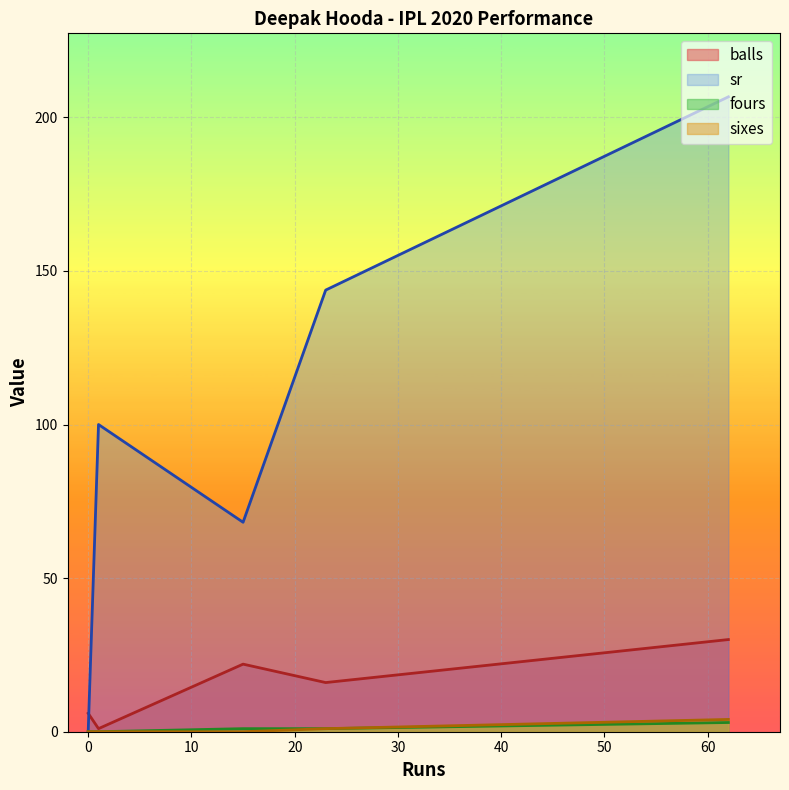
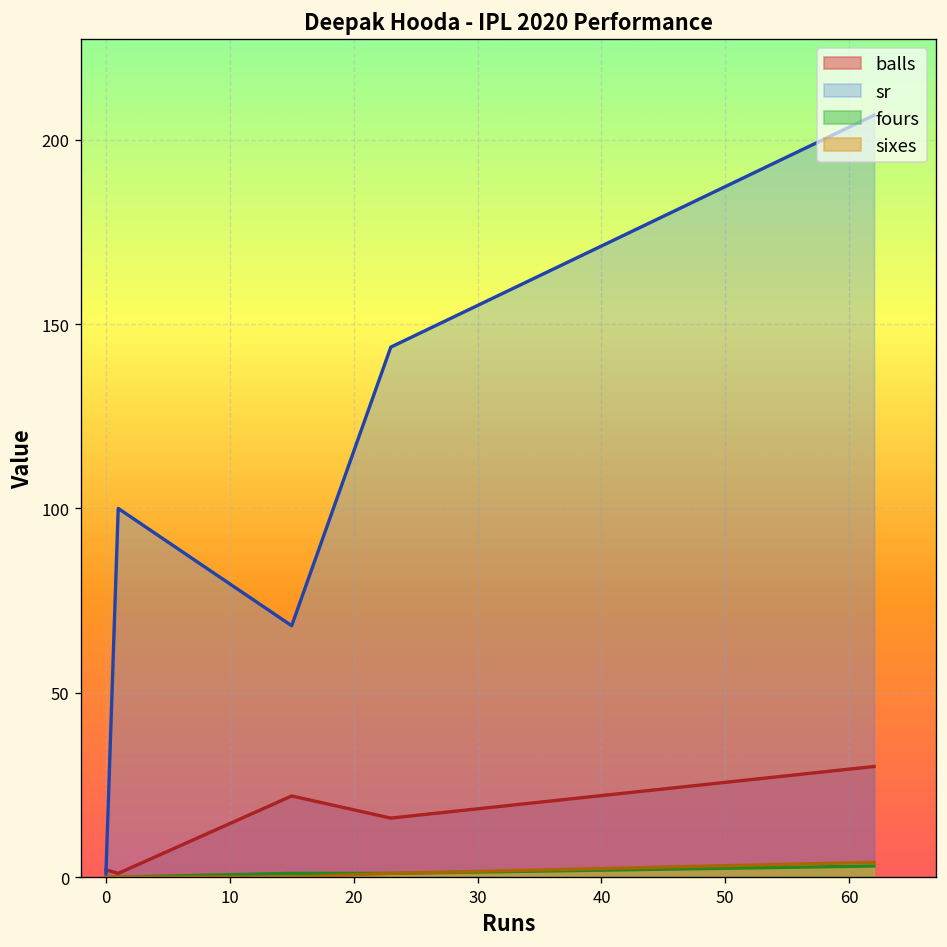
balls, 0: 6 -> 2
